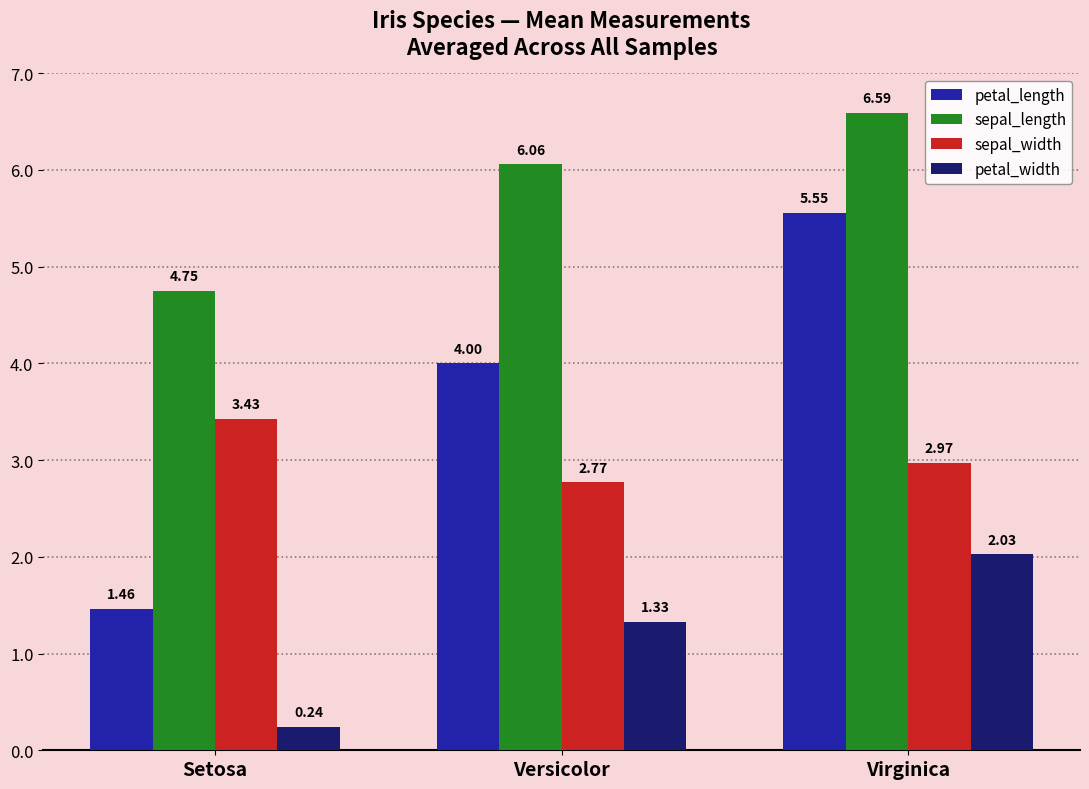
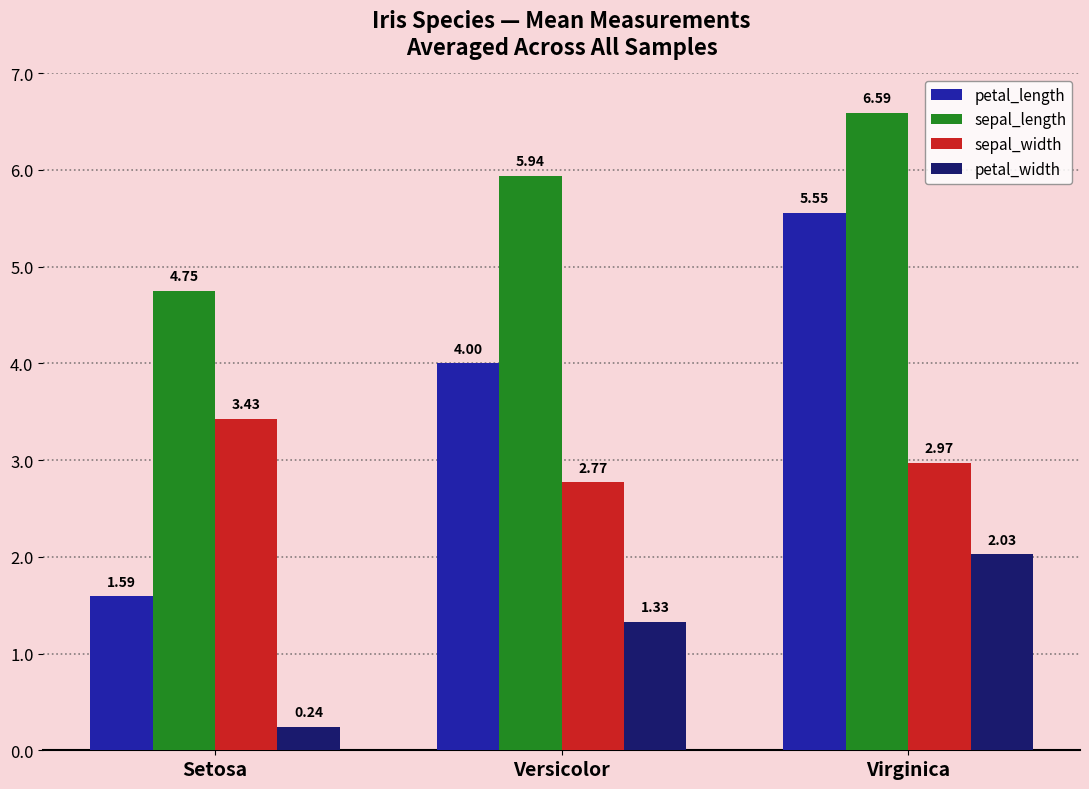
petal_length, Setosa: 1.46 -> 1.59
sepal_length, Versicolor: 6.06 -> 5.94
